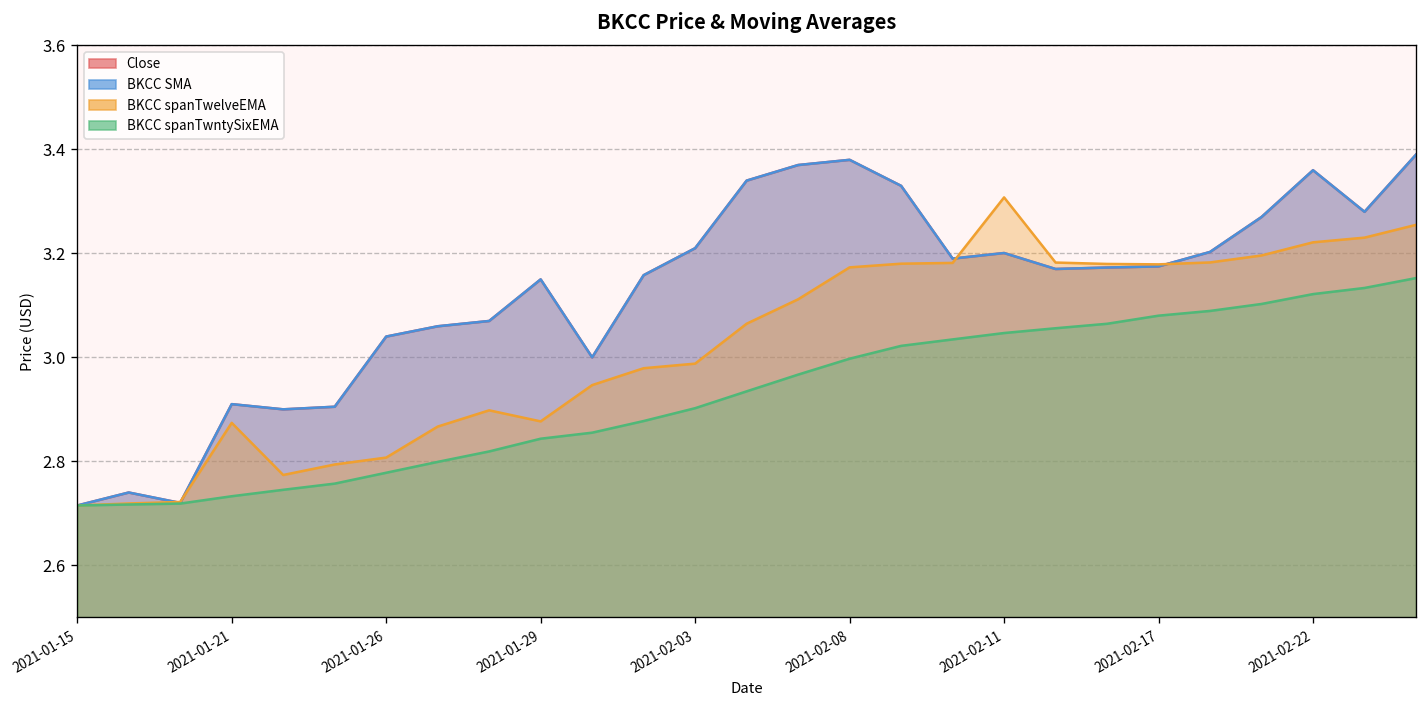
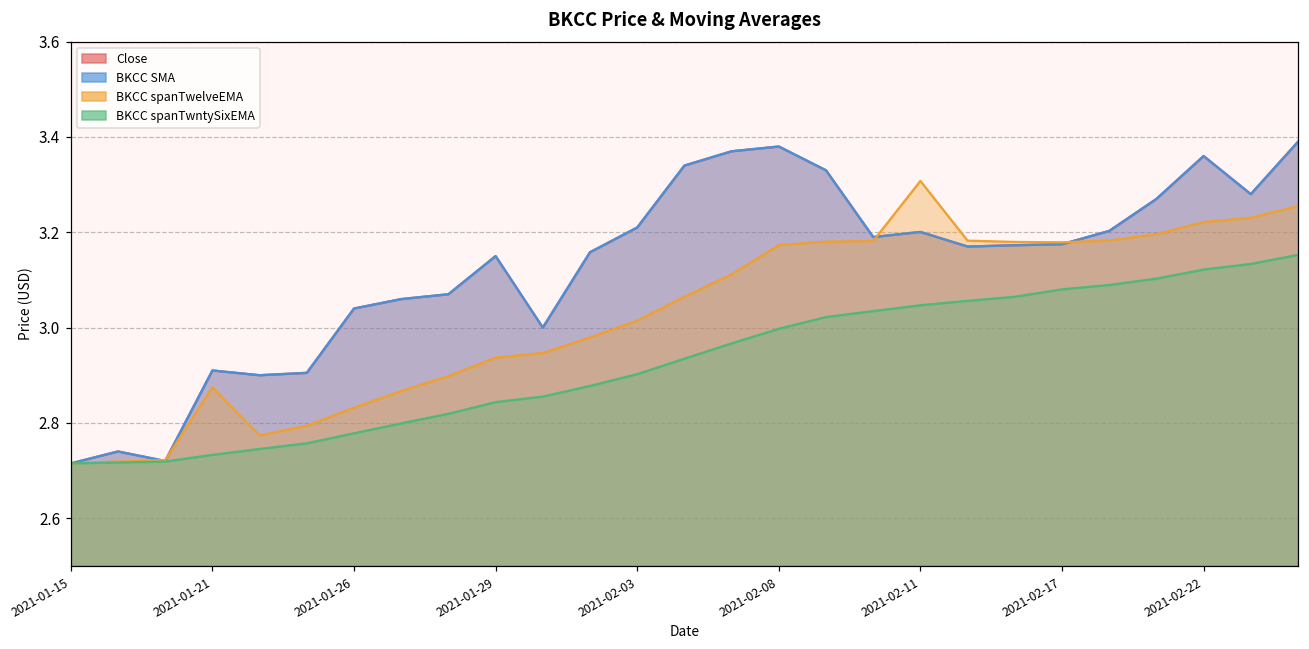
BKCC spanTwelveEMA, 2021-01-26: 2.81 -> 2.83
BKCC spanTwelveEMA, 2021-01-29: 2.88 -> 2.94
BKCC spanTwelveEMA, 2021-02-03: 2.99 -> 3.01
